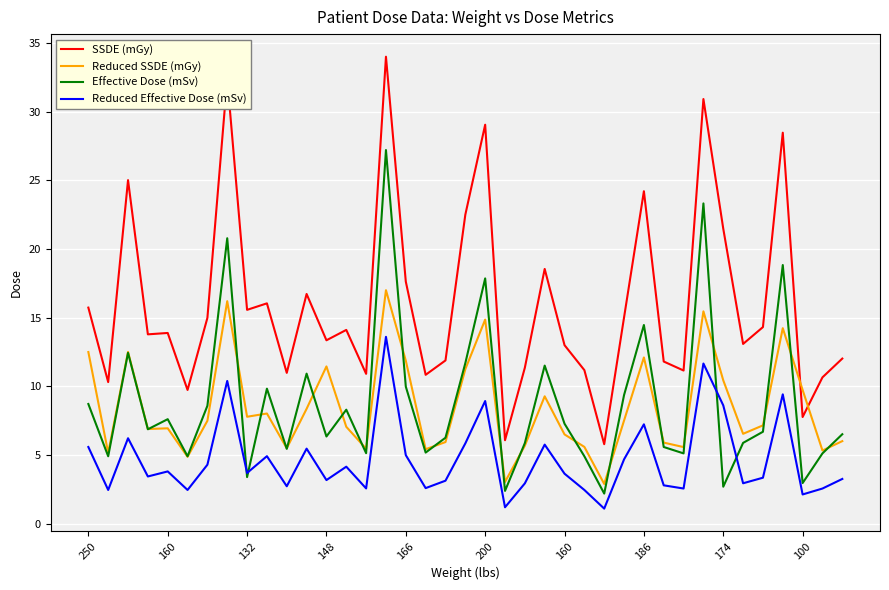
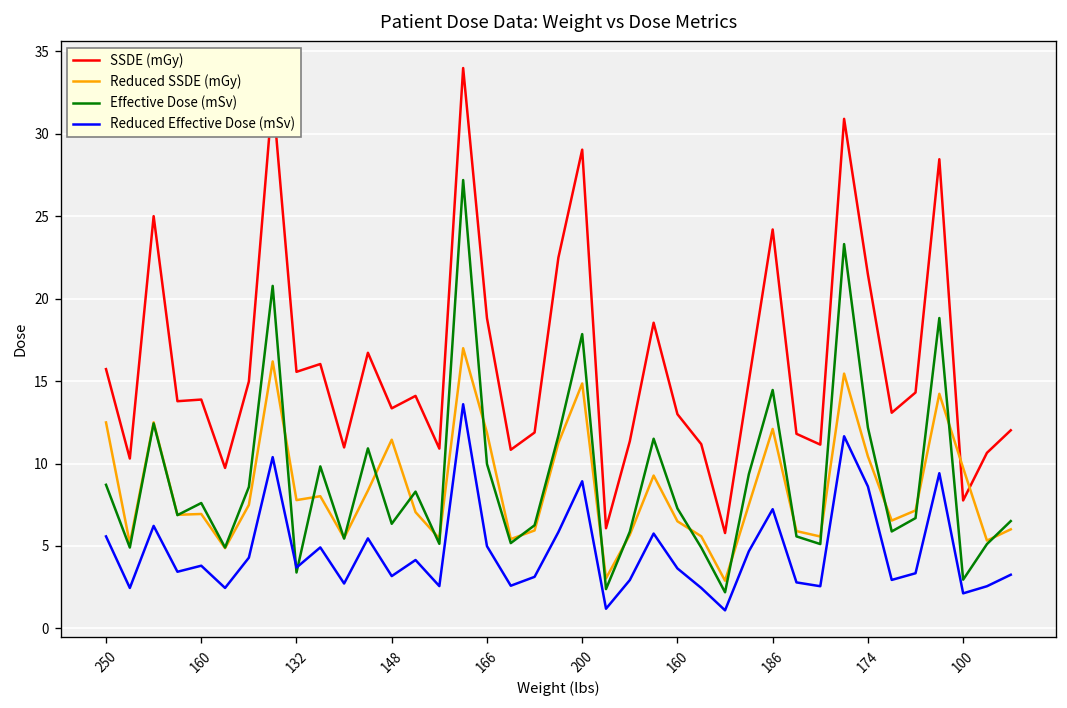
SSDE (mGy), 166: 17.6 -> 18.8
Effective Dose (mSv), 174: 2.7 -> 12.2
